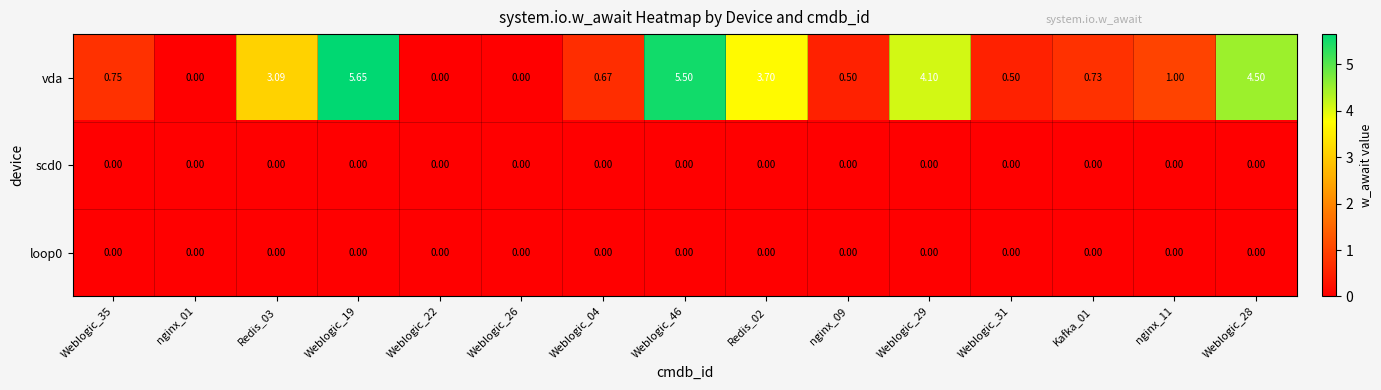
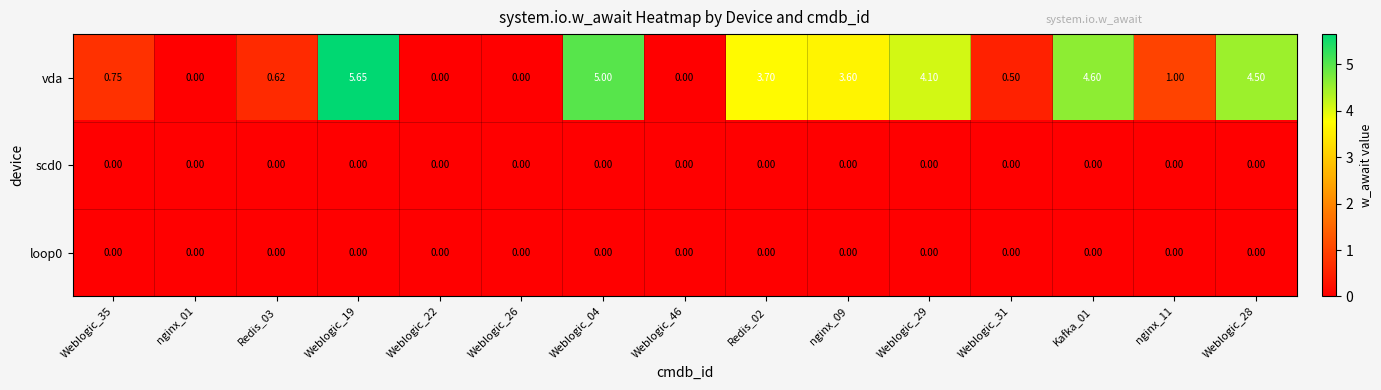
vda, Redis_03: 3.09 -> 0.62
vda, Weblogic_04: 0.67 -> 5.00
vda, Weblogic_46: 5.50 -> 0.00
vda, nginx_09: 0.50 -> 3.60
vda, Kafka_01: 0.73 -> 4.60
